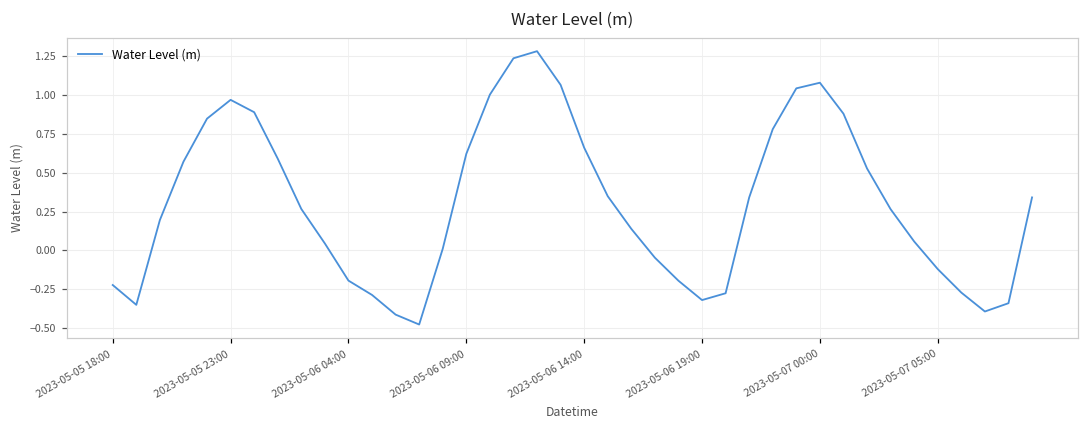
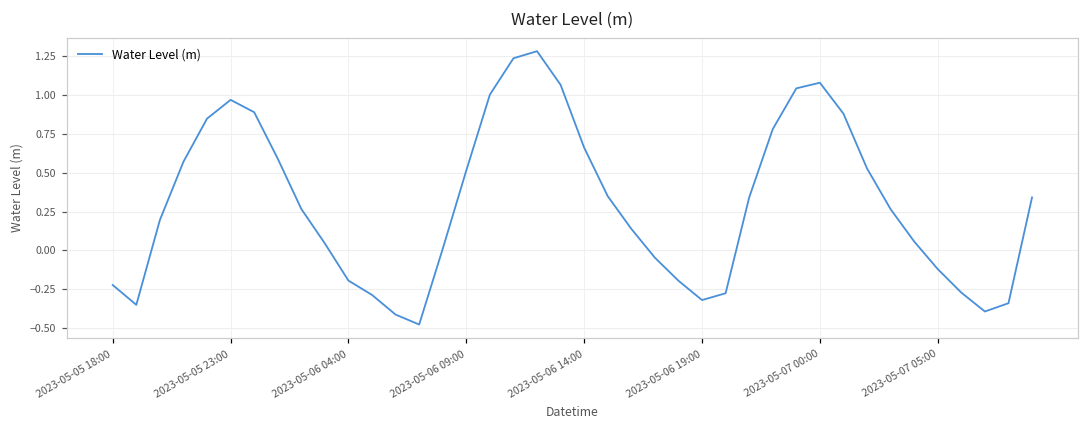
2023-05-06 09:00: 0.62 -> 0.51
